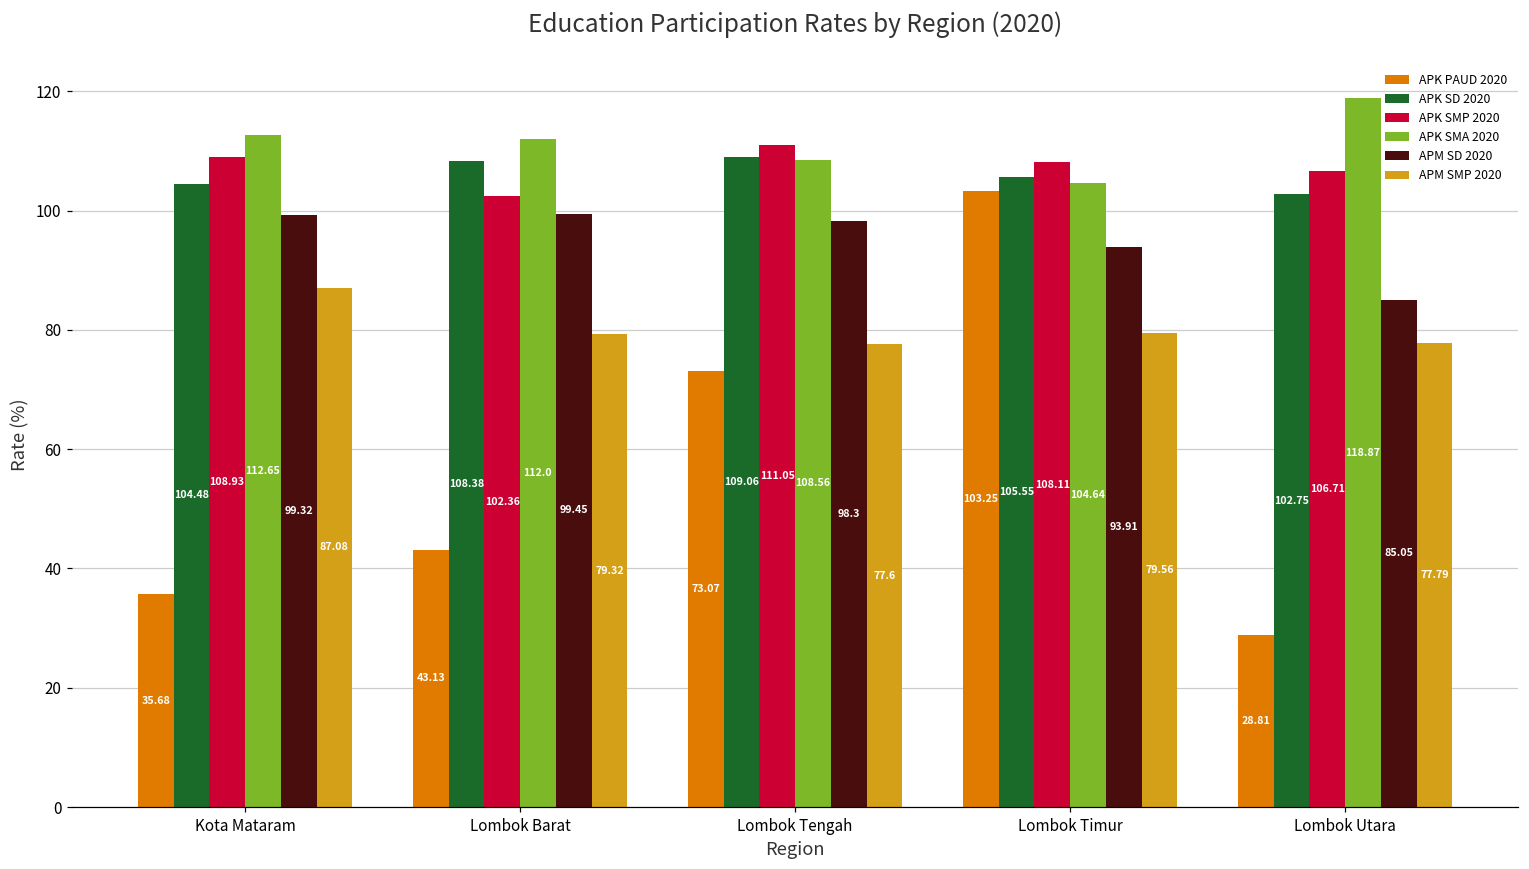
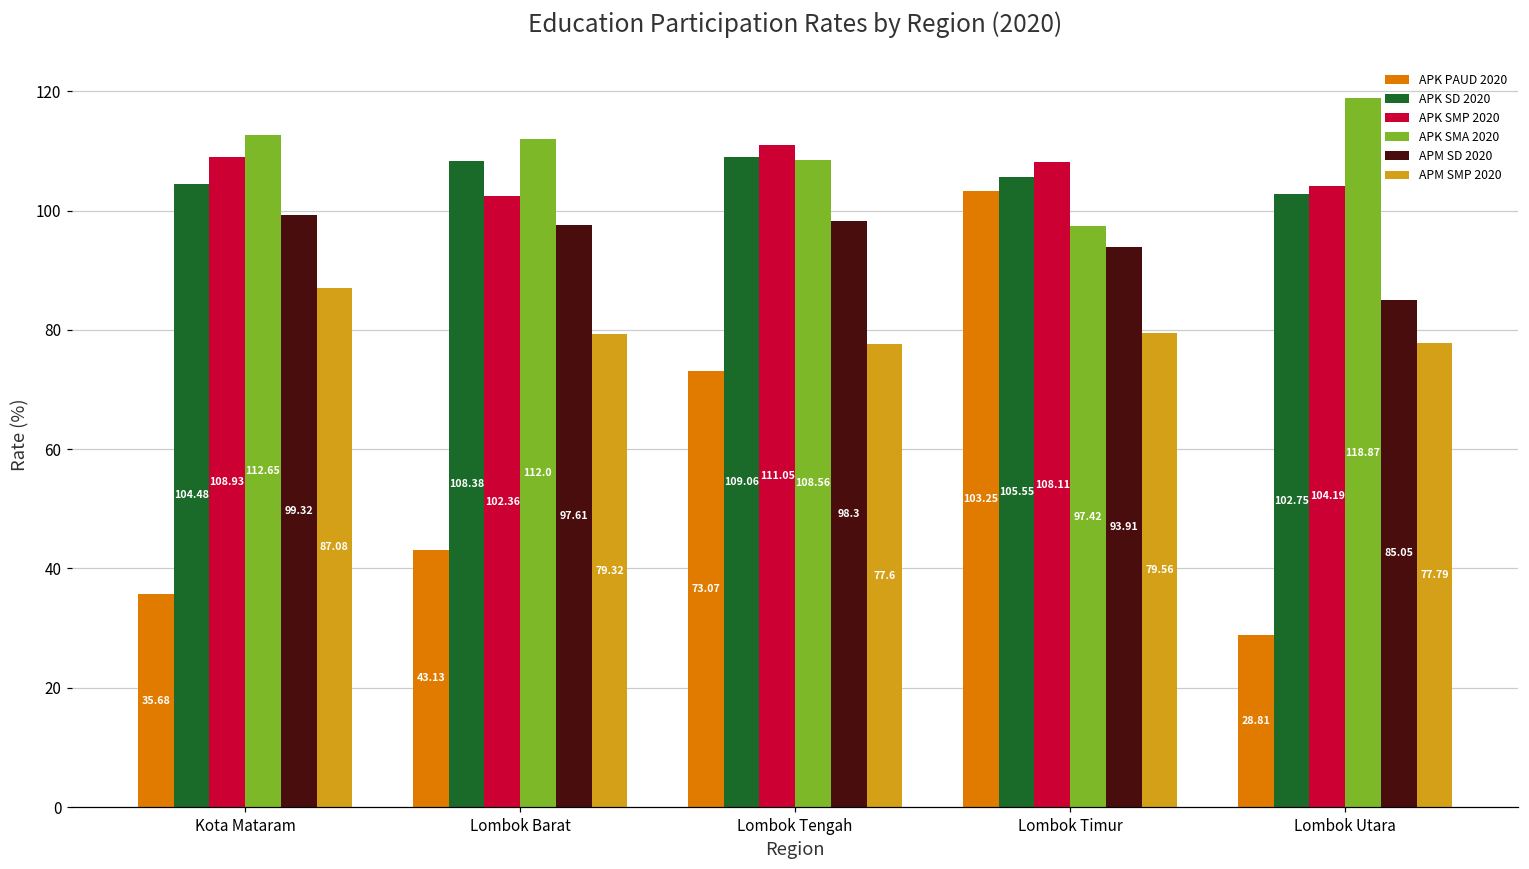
APM SD 2020, Lombok Barat: 99.45 -> 97.61
APK SMA 2020, Lombok Timur: 104.64 -> 97.42
APK SMP 2020, Lombok Utara: 106.71 -> 104.19
